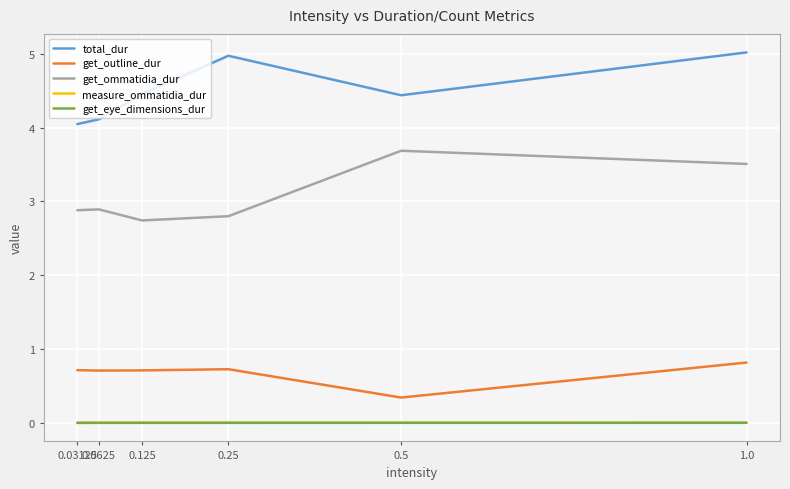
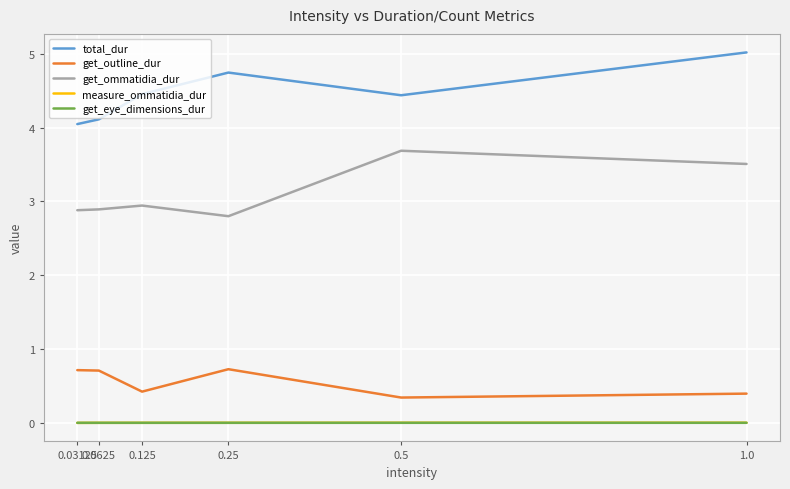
get_outline_dur, 0.125: 0.7 -> 0.4
get_ommatidia_dur, 0.125: 2.7 -> 2.9
total_dur, 0.25: 5.0 -> 4.7
get_outline_dur, 1.0: 0.8 -> 0.4
